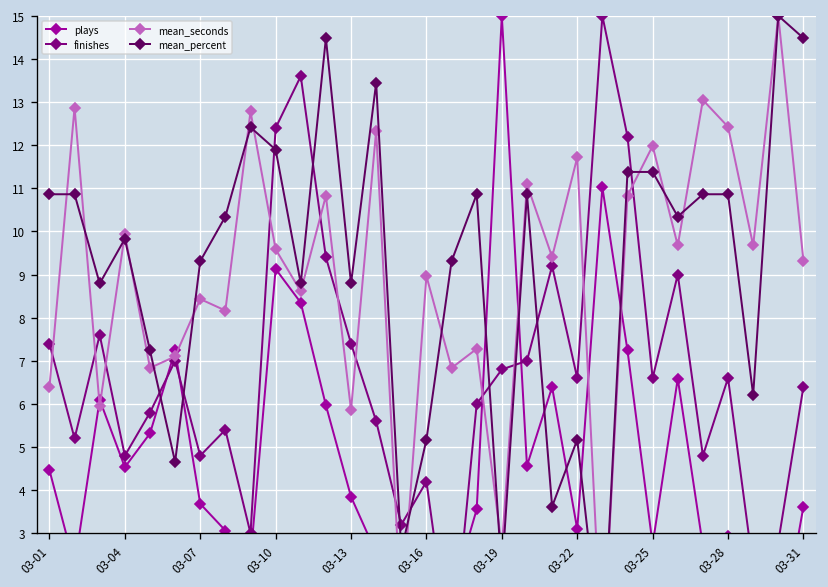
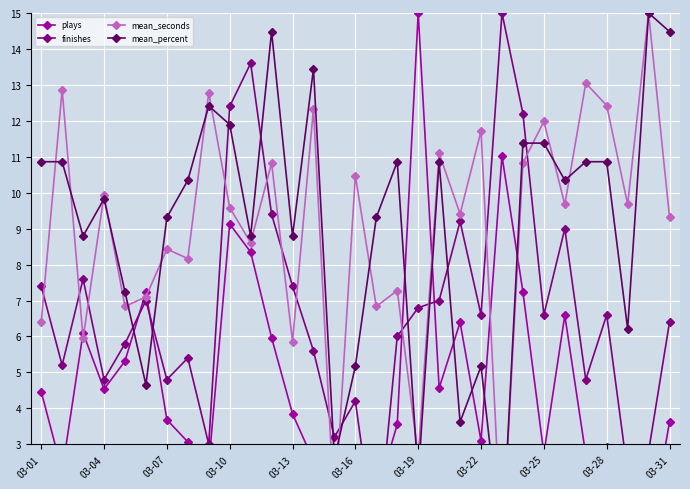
mean_seconds, 03-16: 9.0 -> 10.5
